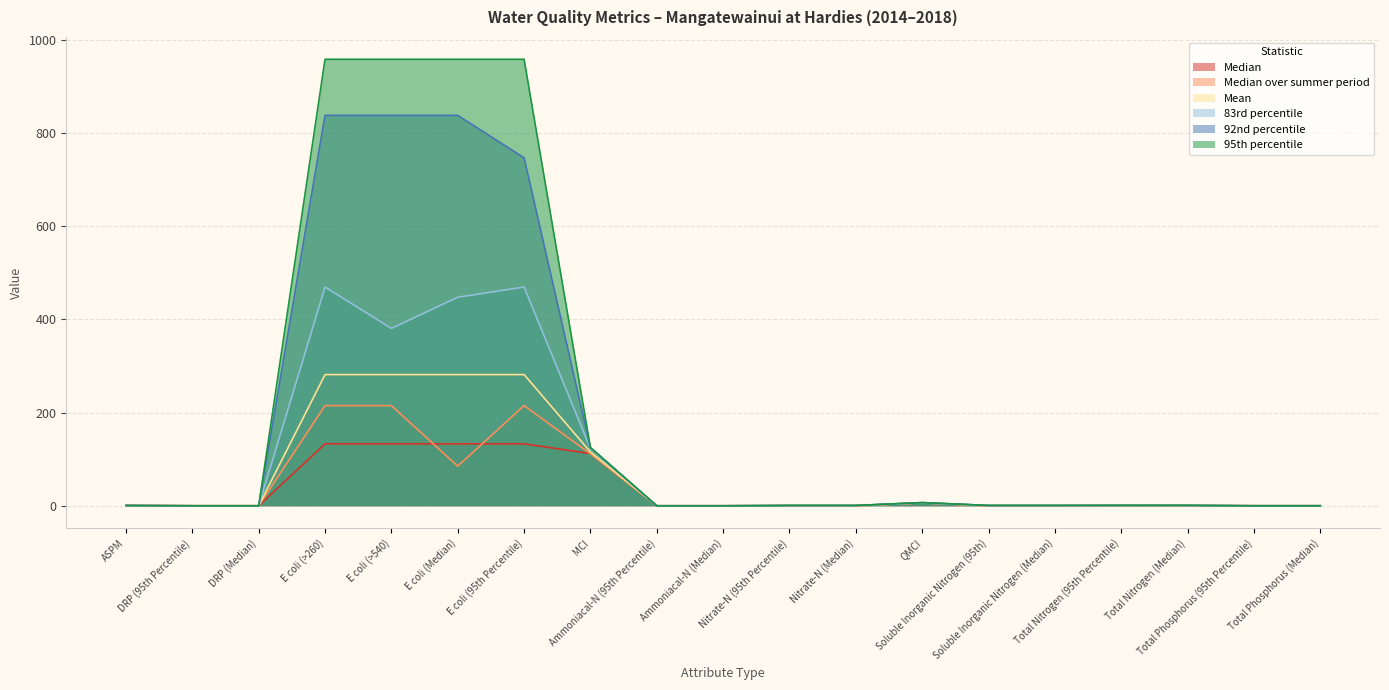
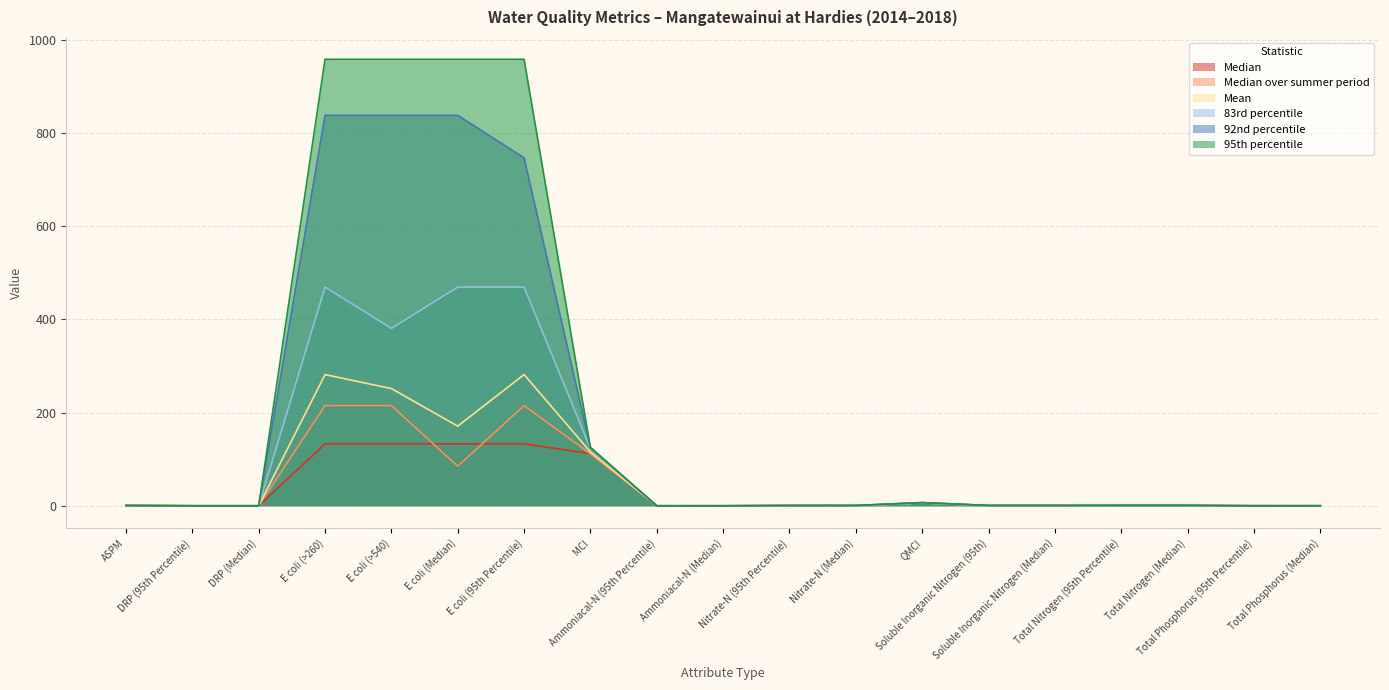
Mean, E coli (>540): 280 -> 250
Mean, E coli (Median): 280 -> 170
83rd percentile, E coli (Median): 450 -> 470
